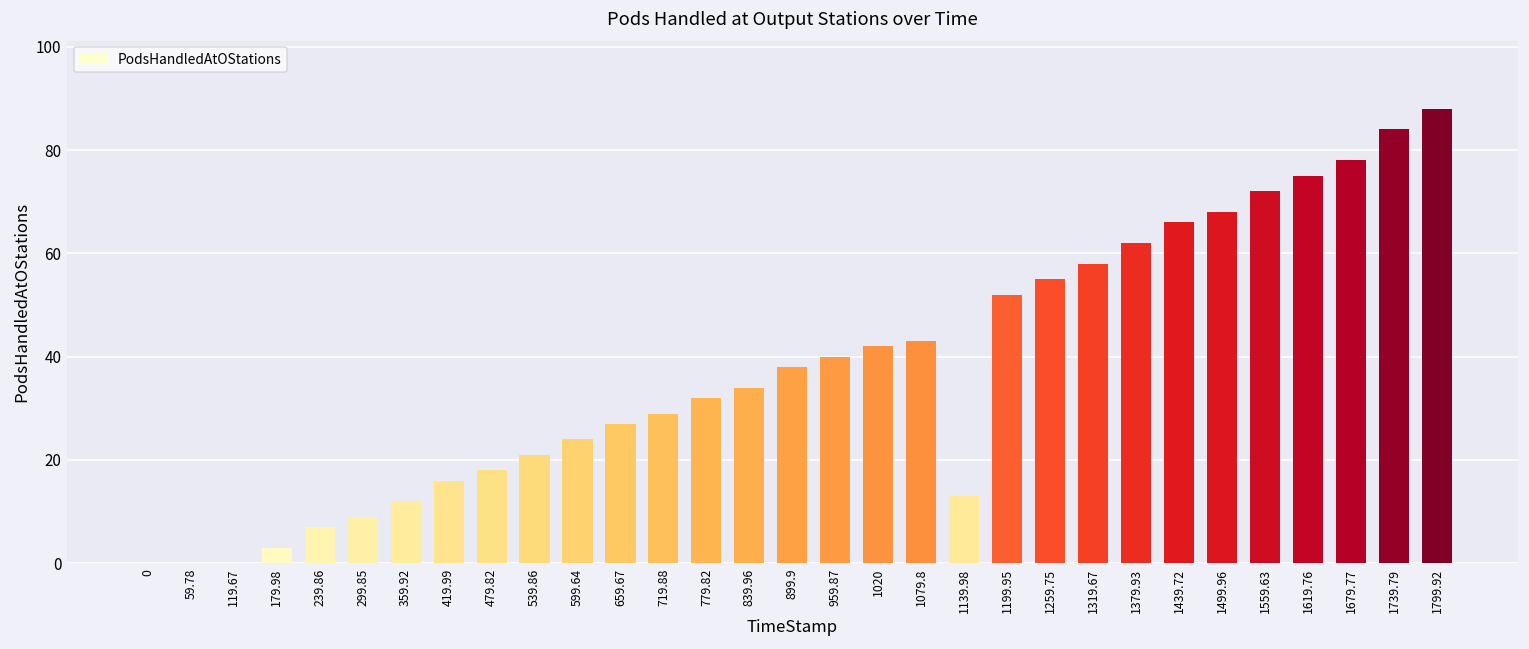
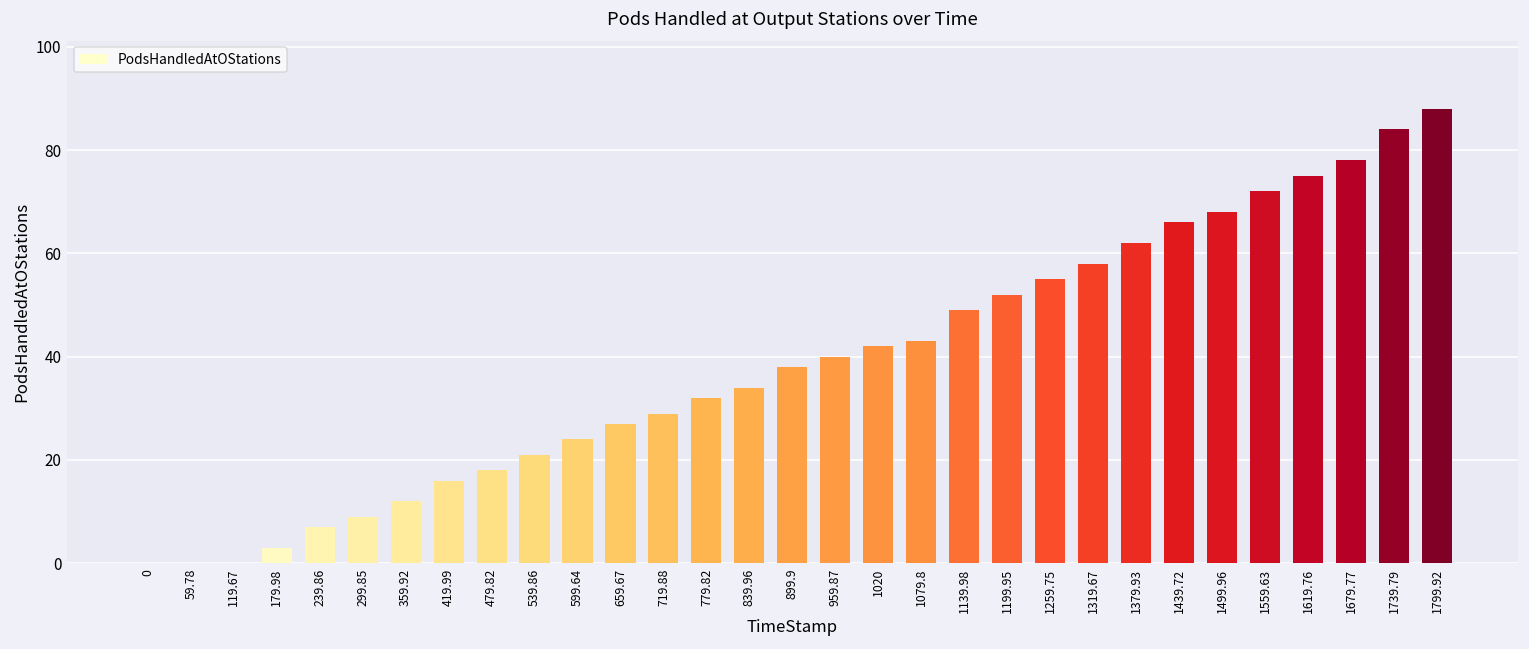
1139.98: 13 -> 49
